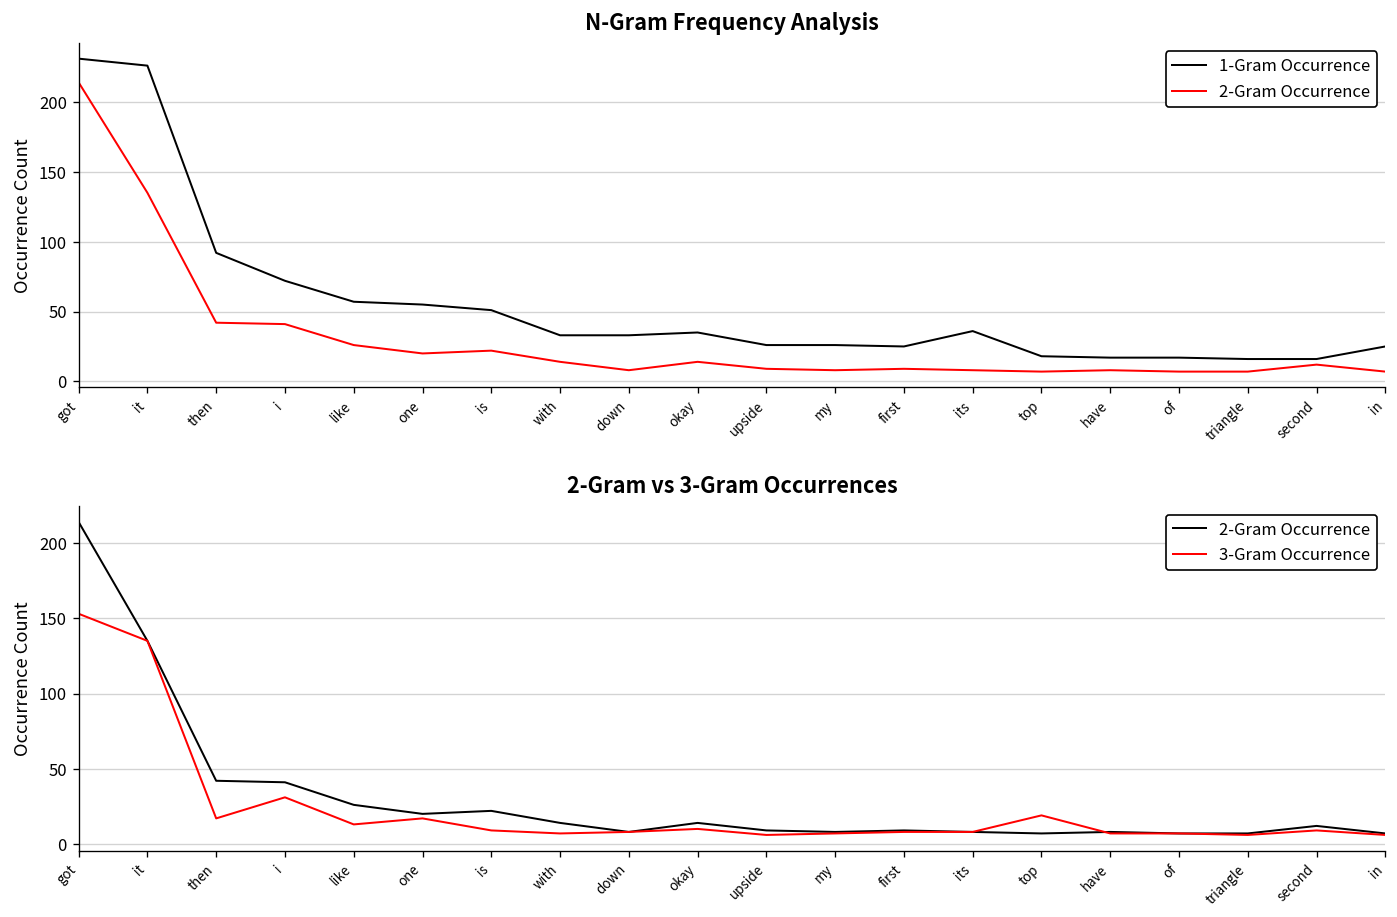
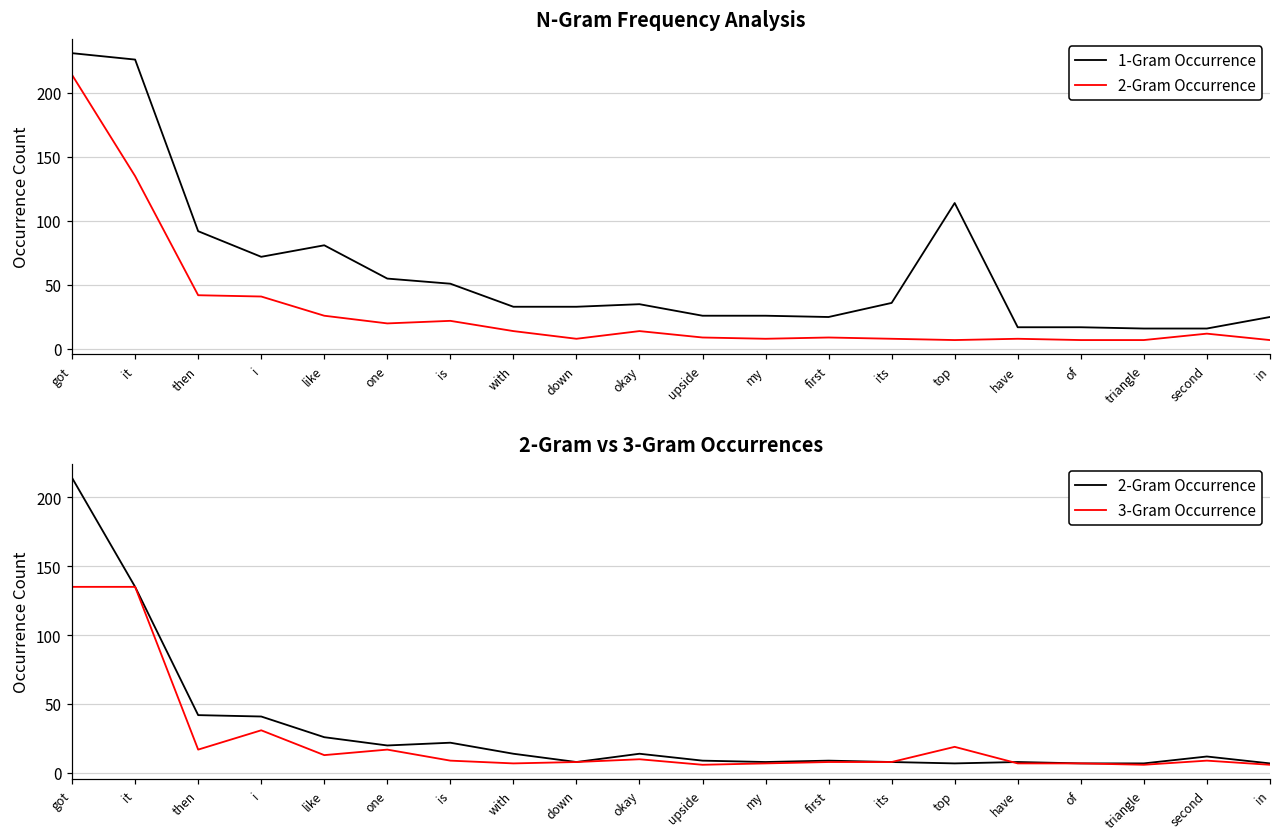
N-Gram Frequency Analysis, 1-Gram Occurrence, like: 57 -> 81
N-Gram Frequency Analysis, 1-Gram Occurrence, top: 18 -> 114
2-Gram vs 3-Gram Occurrences, 3-Gram Occurrence, got: 153 -> 135
